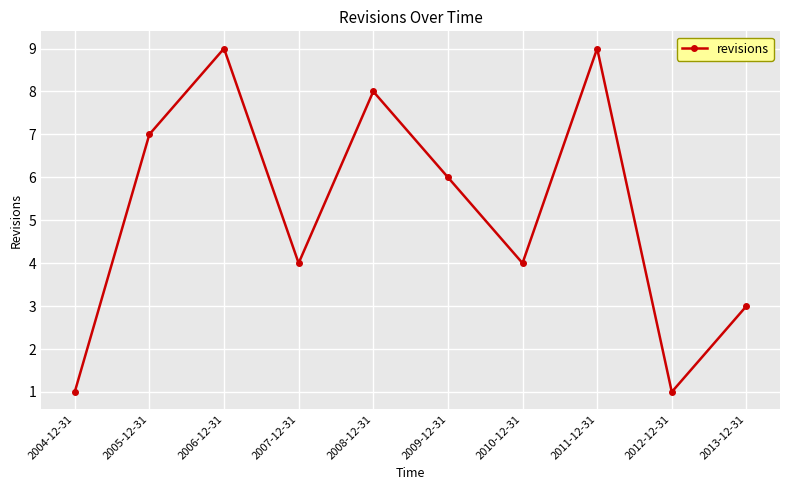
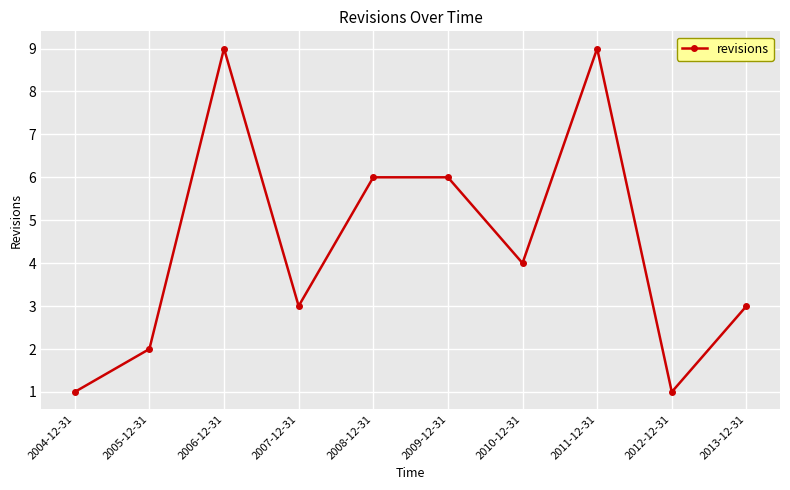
2005-12-31: 7 -> 2
2007-12-31: 4 -> 3
2008-12-31: 8 -> 6
